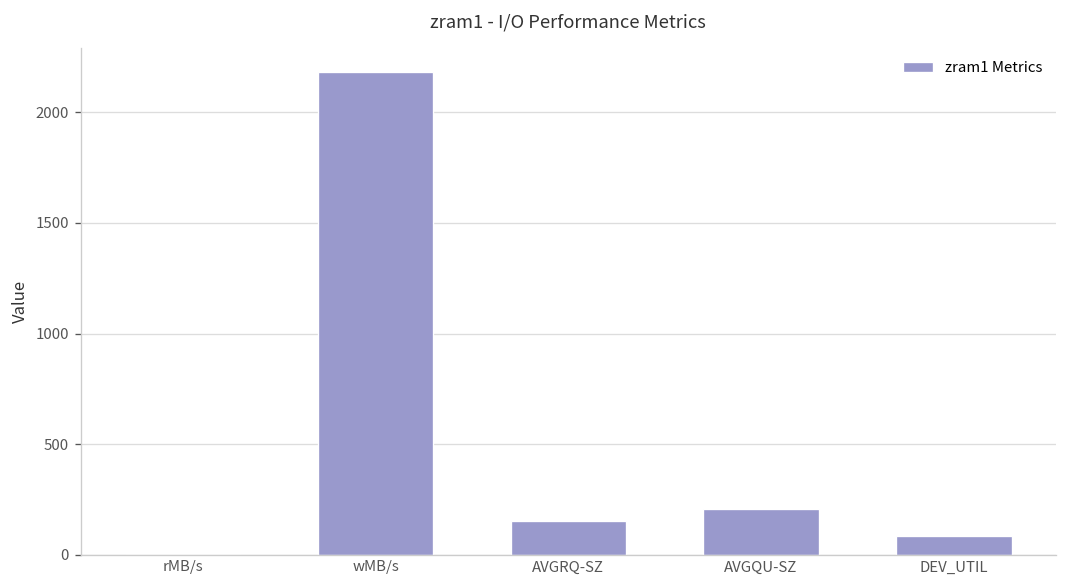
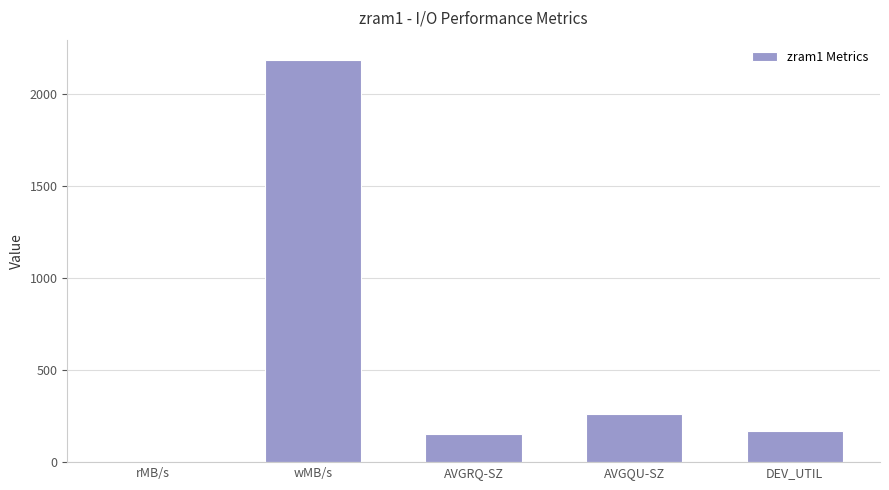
AVGQU-SZ: 210 -> 260
DEV_UTIL: 80 -> 170
